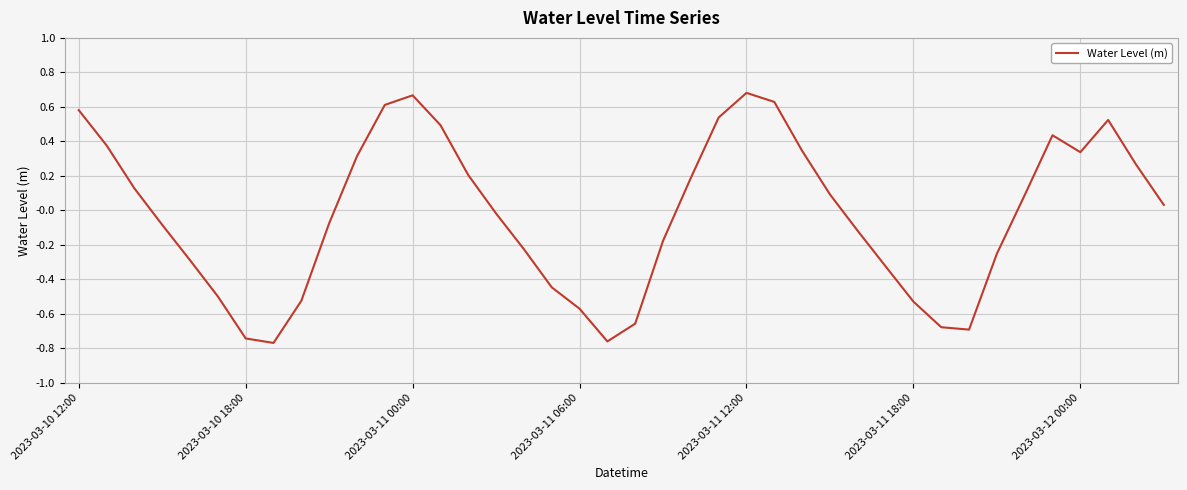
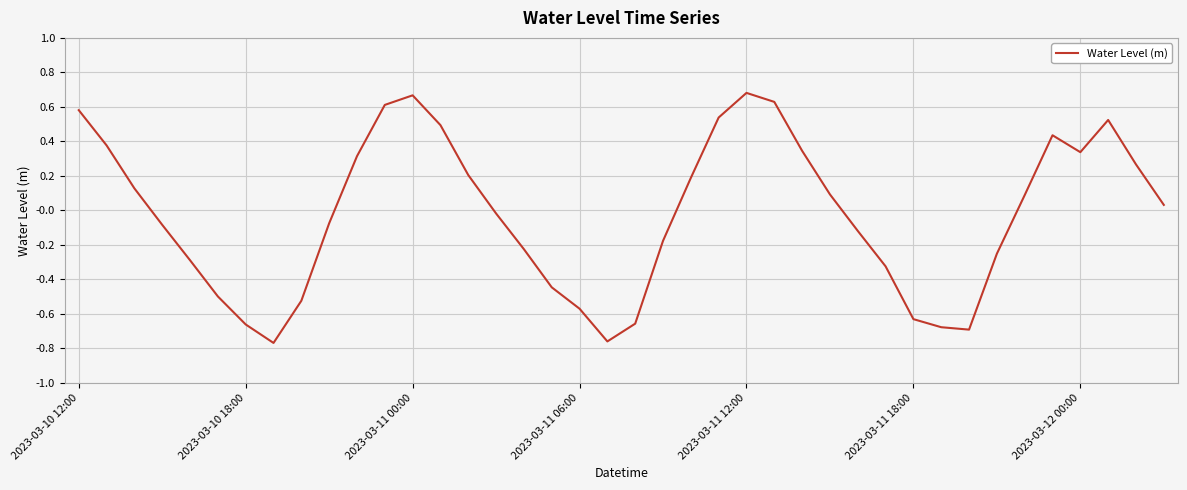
2023-03-10 18:00: -0.74 -> -0.66
2023-03-11 18:00: -0.53 -> -0.63
